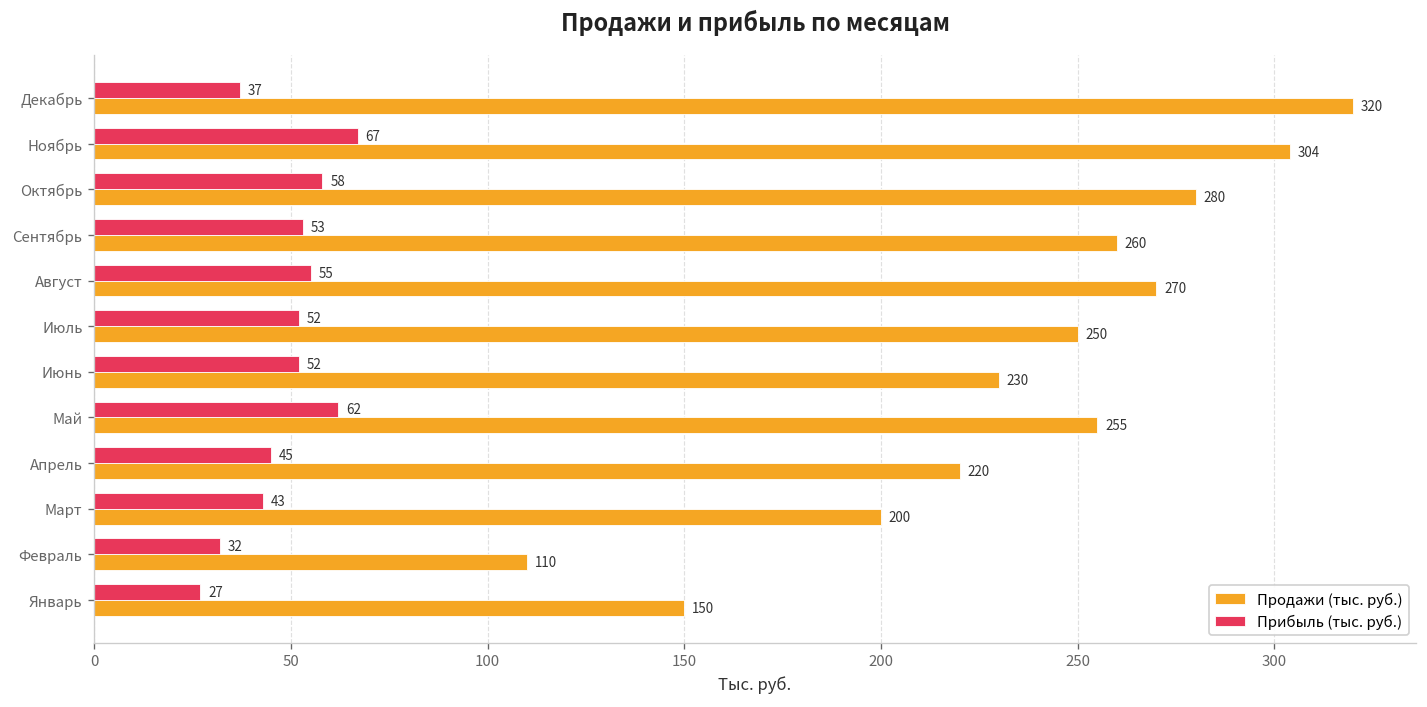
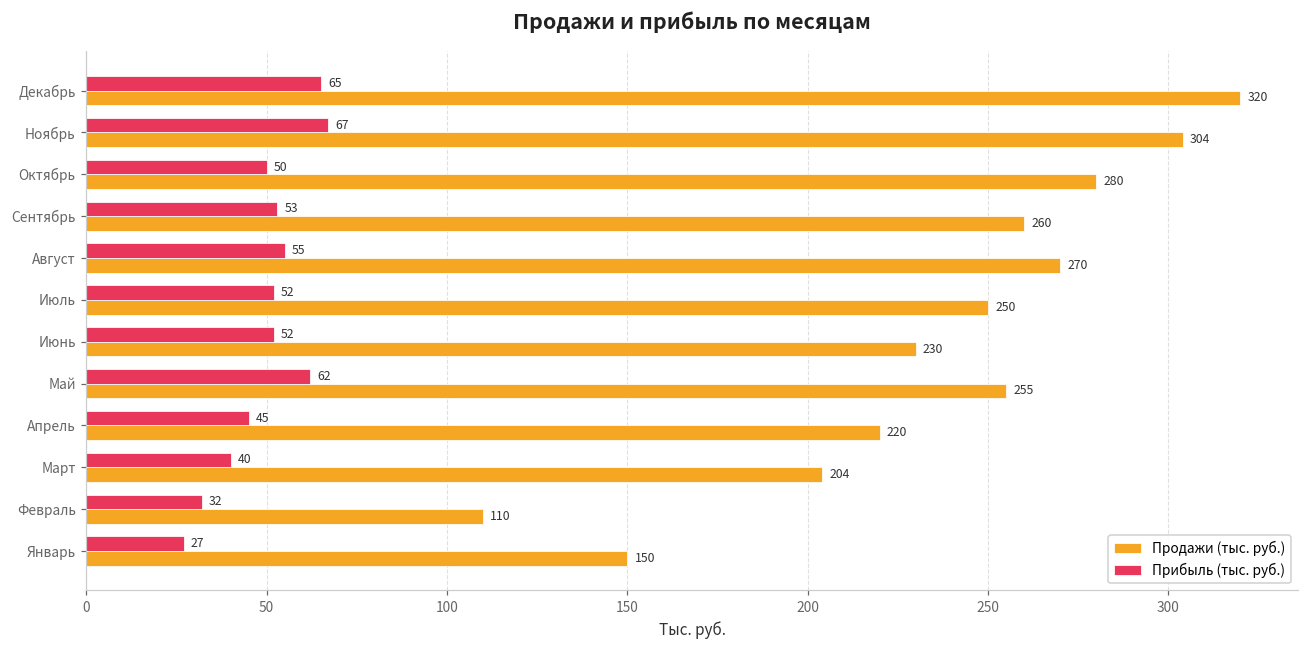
Прибыль (тыс. руб.), Декабрь: 37 -> 65
Прибыль (тыс. руб.), Октябрь: 58 -> 50
Прибыль (тыс. руб.), Март: 43 -> 40
Продажи (тыс. руб.), Март: 200 -> 204
